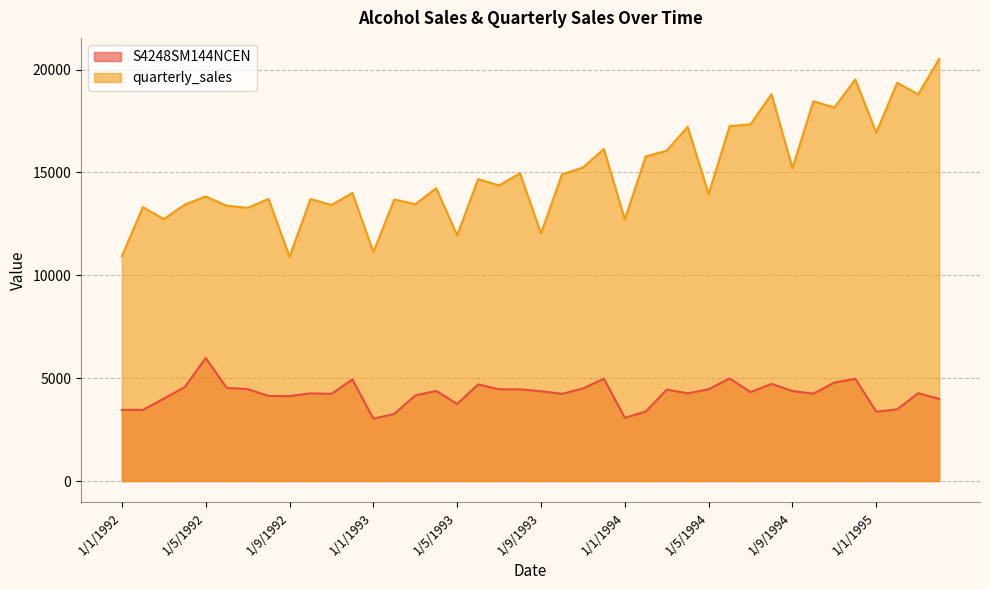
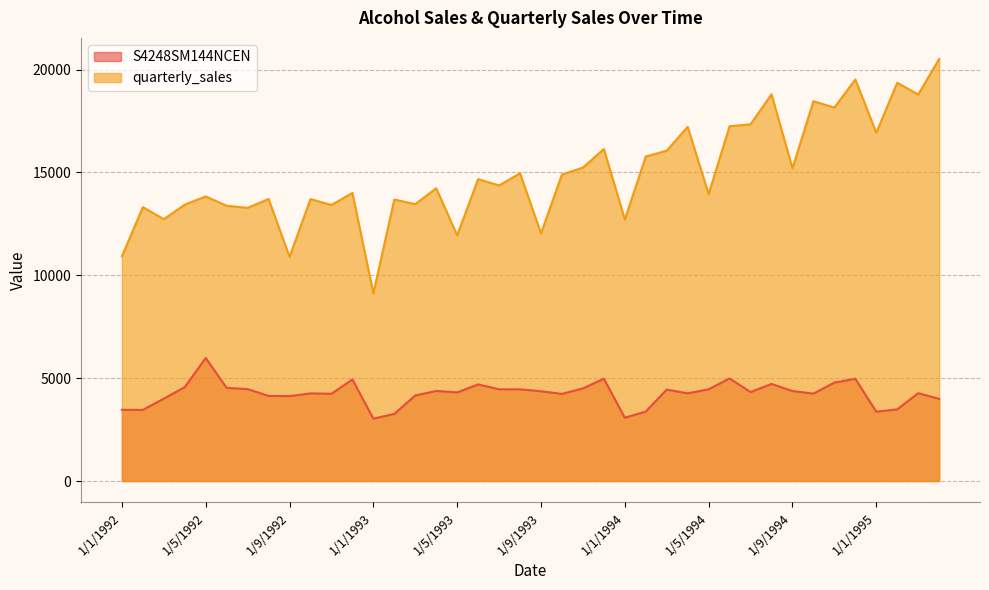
quarterly_sales, 1/1/1993: 11100 -> 9100
S4248SM144NCEN, 1/5/1993: 3700 -> 4300
